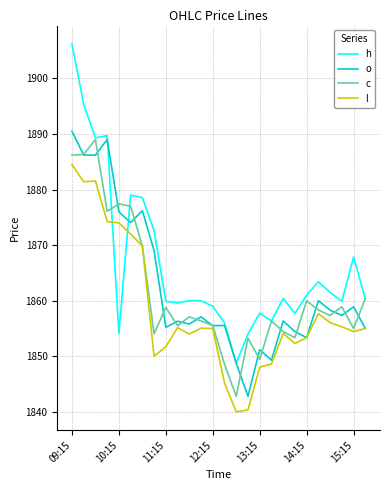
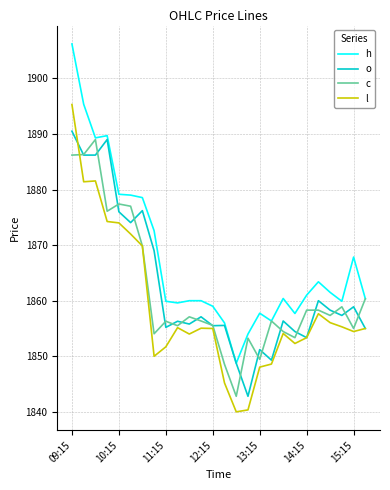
l, 09:15: 1885 -> 1895
h, 10:15: 1854 -> 1879
c, 11:15: 1859 -> 1856
c, 14:15: 1860 -> 1858
